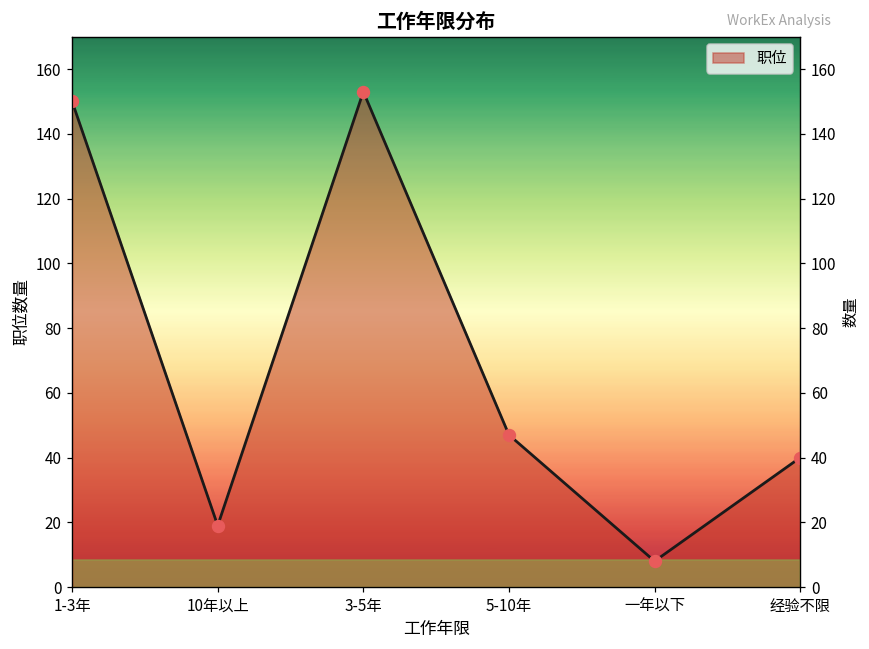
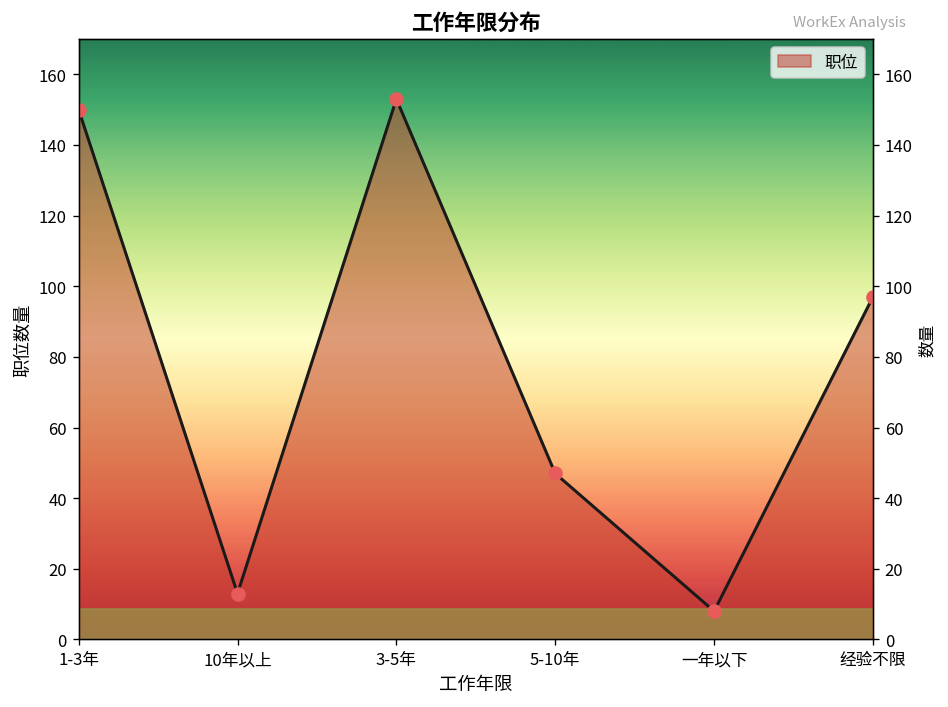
10年以上: 19 -> 13
经验不限: 40 -> 97
